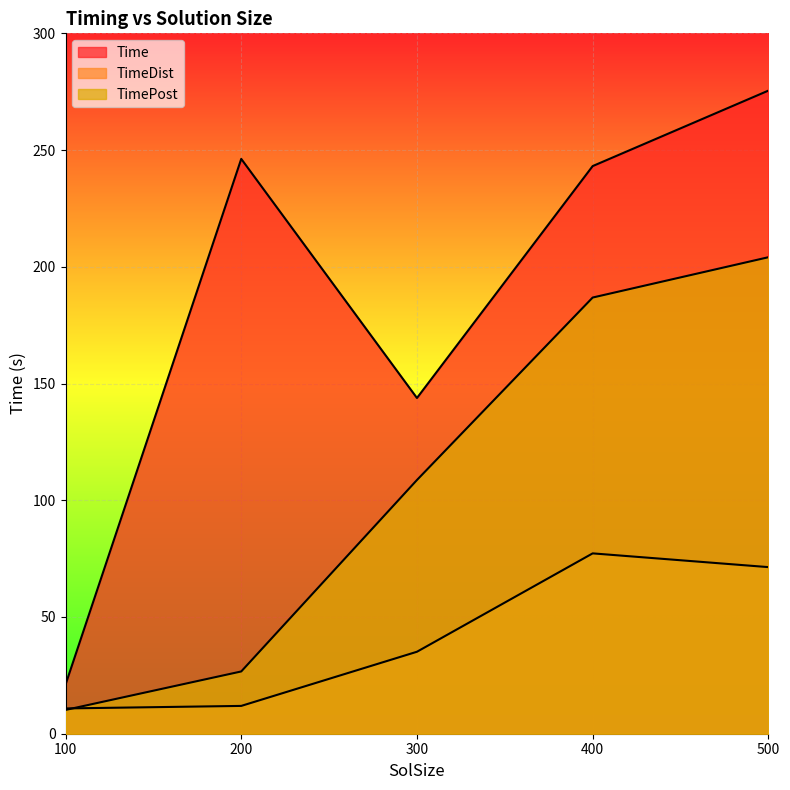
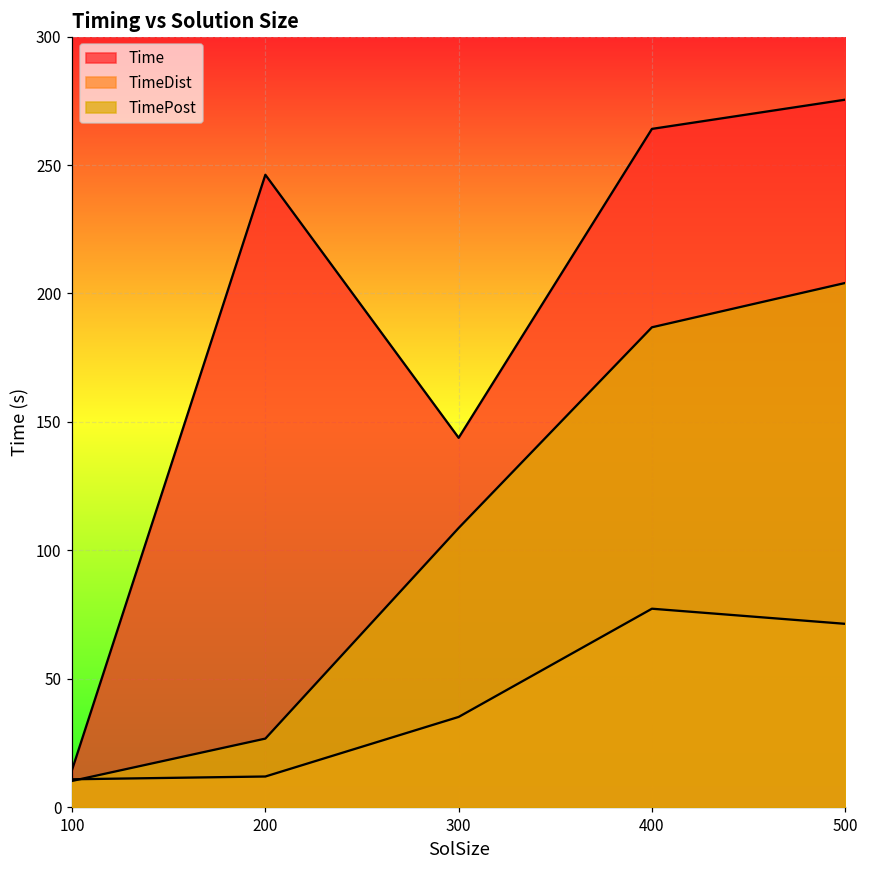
Time, 100: 21 -> 15
Time, 400: 243 -> 264
